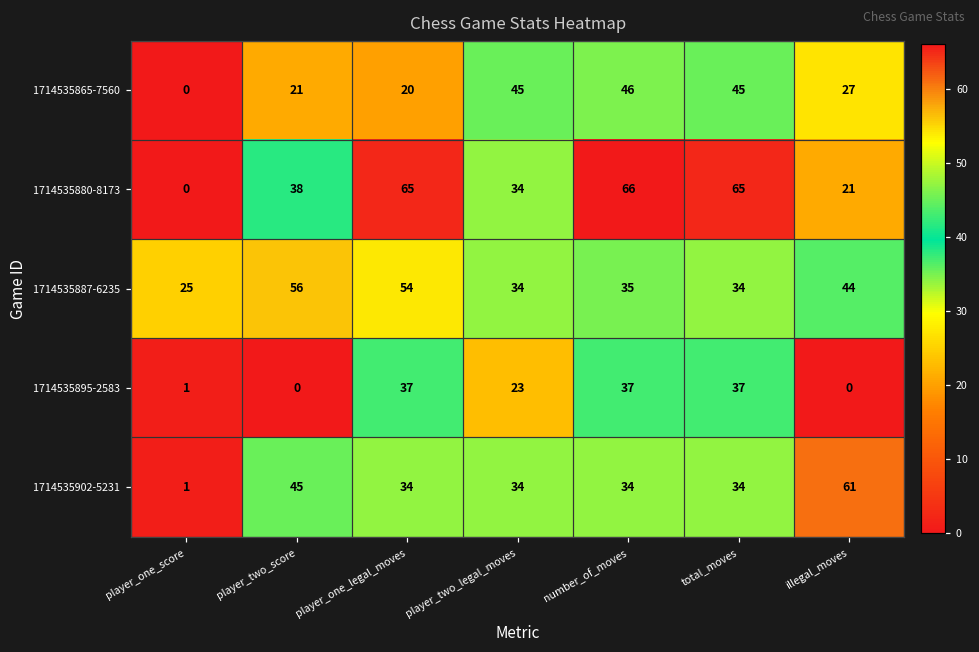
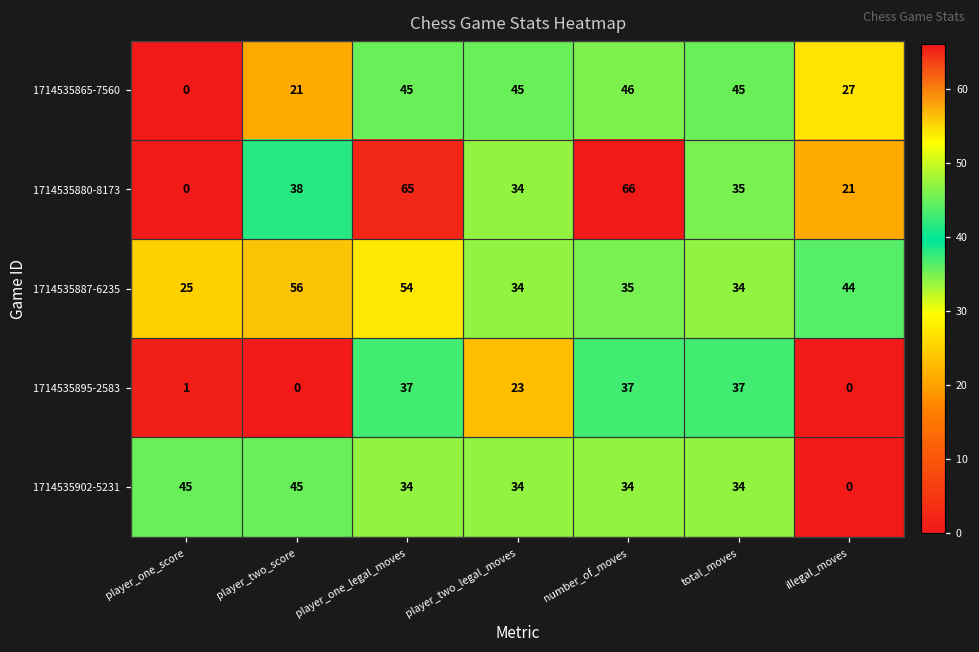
1714535865-7560, player_one_legal_moves: 20 -> 45
1714535880-8173, total_moves: 65 -> 35
1714535902-5231, player_one_score: 1 -> 45
1714535902-5231, illegal_moves: 61 -> 0
